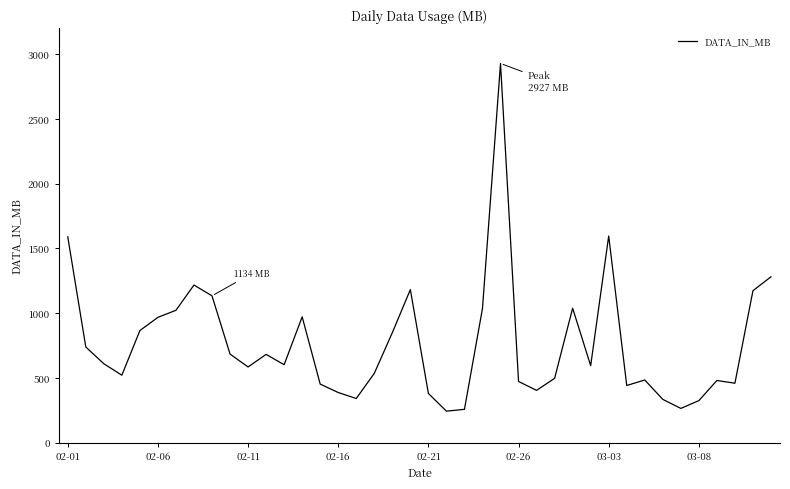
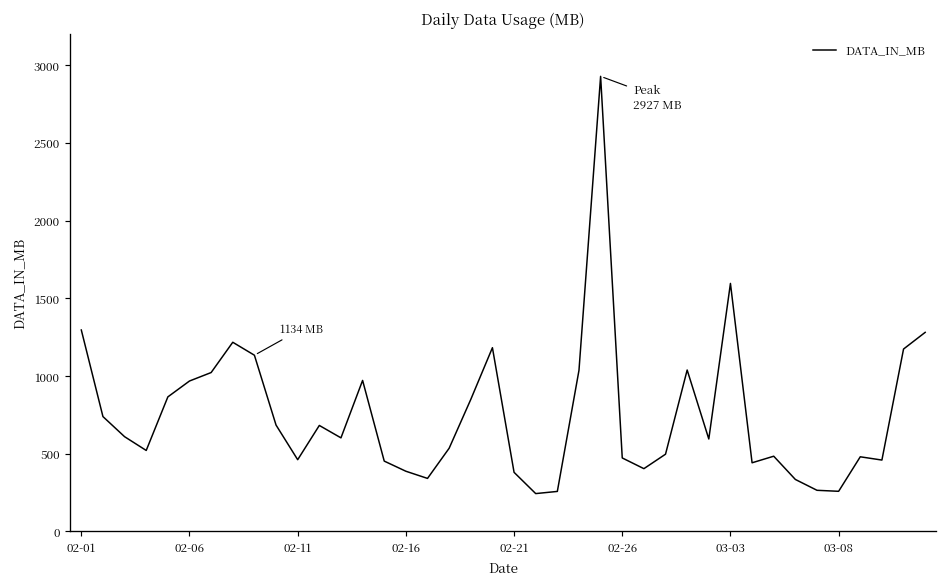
02-01: 1590 -> 1300
02-11: 580 -> 460
03-08: 320 -> 260
